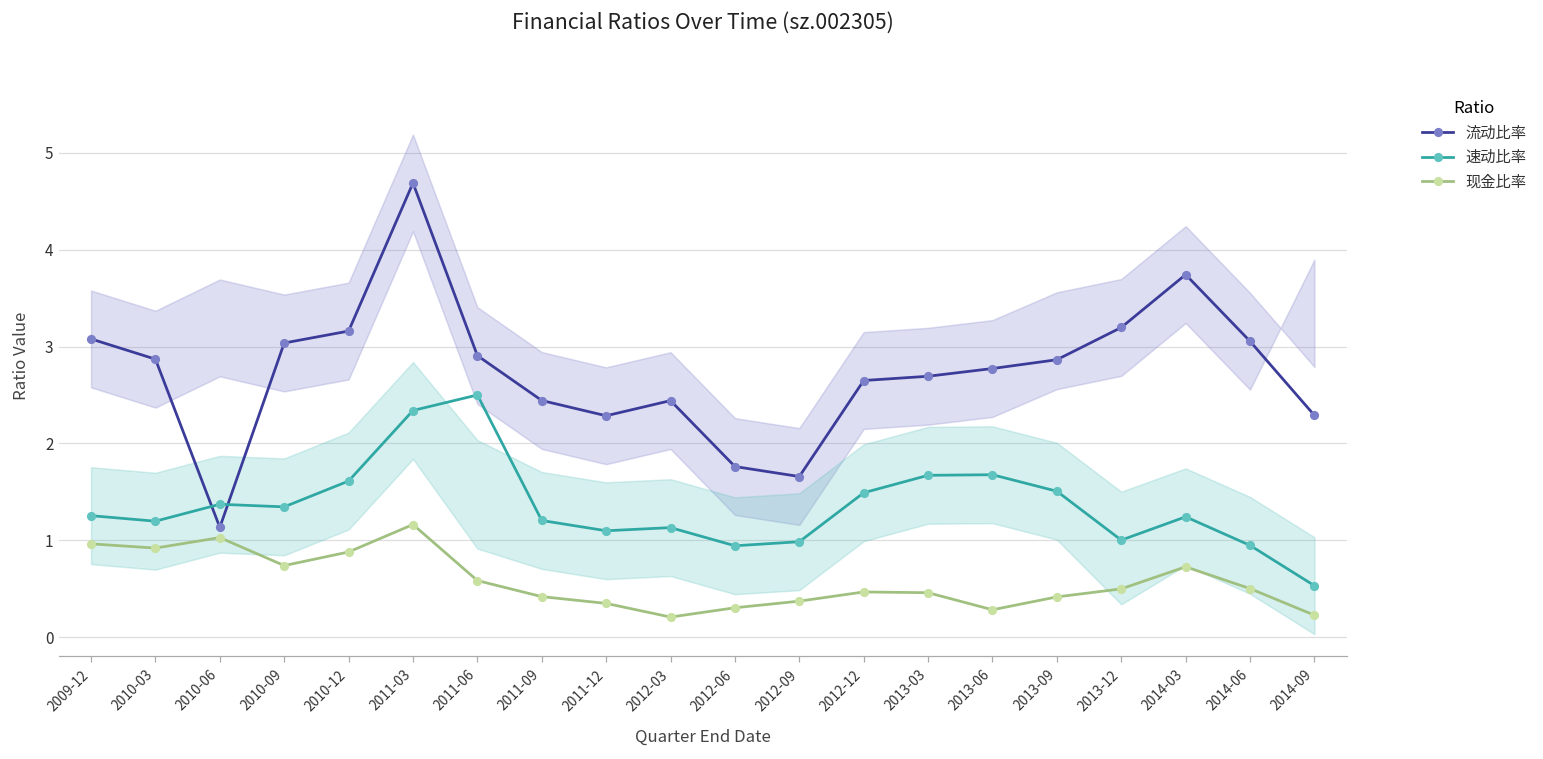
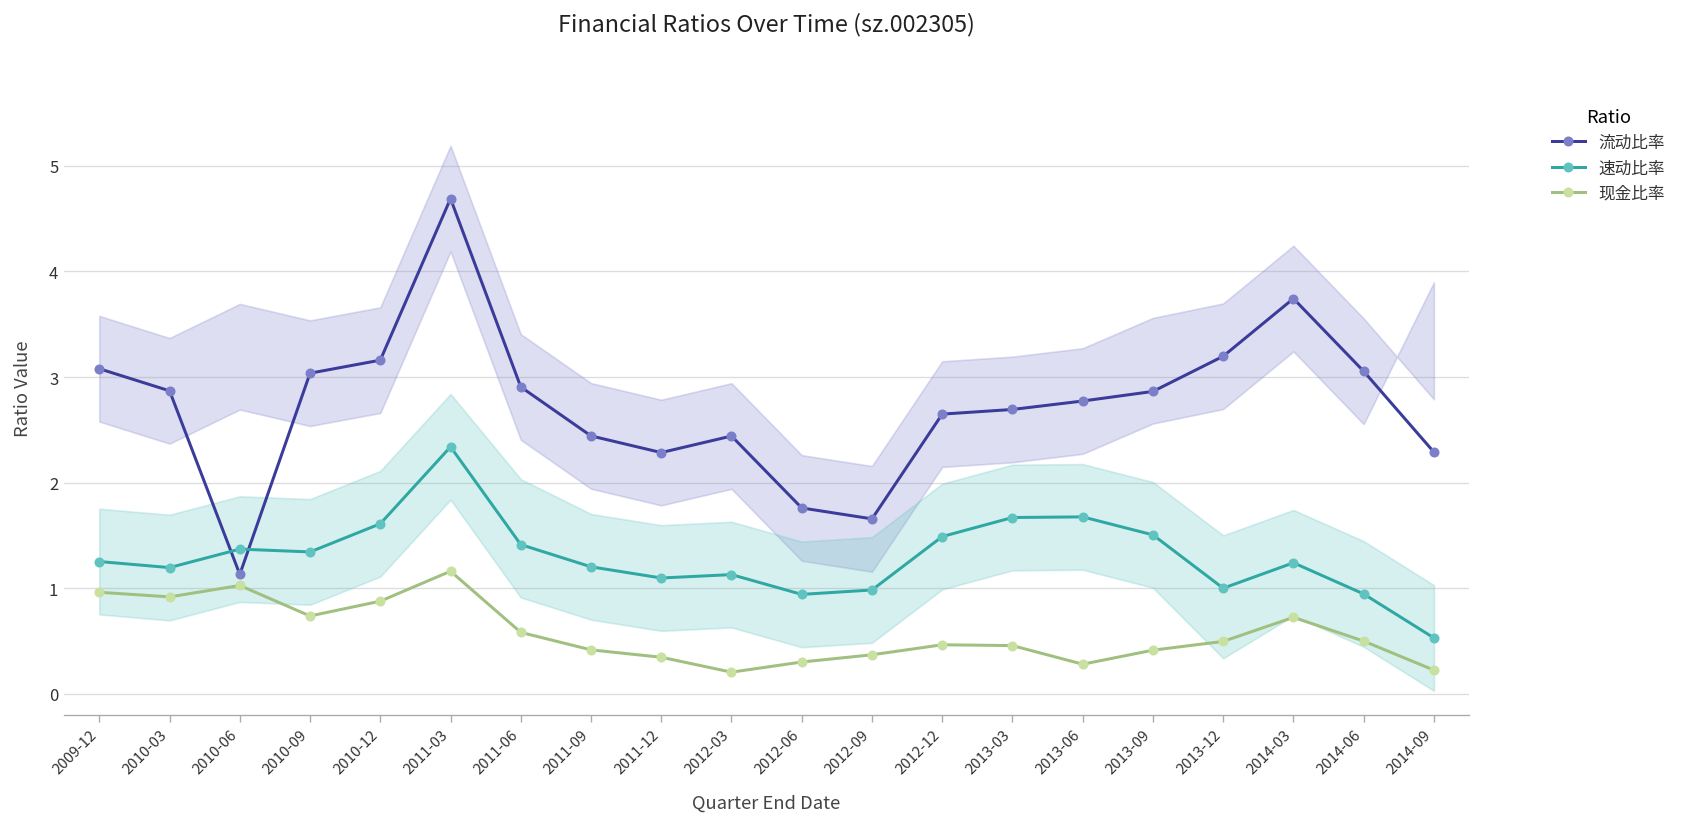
速动比率, 2011-06: 2.5 -> 1.4
